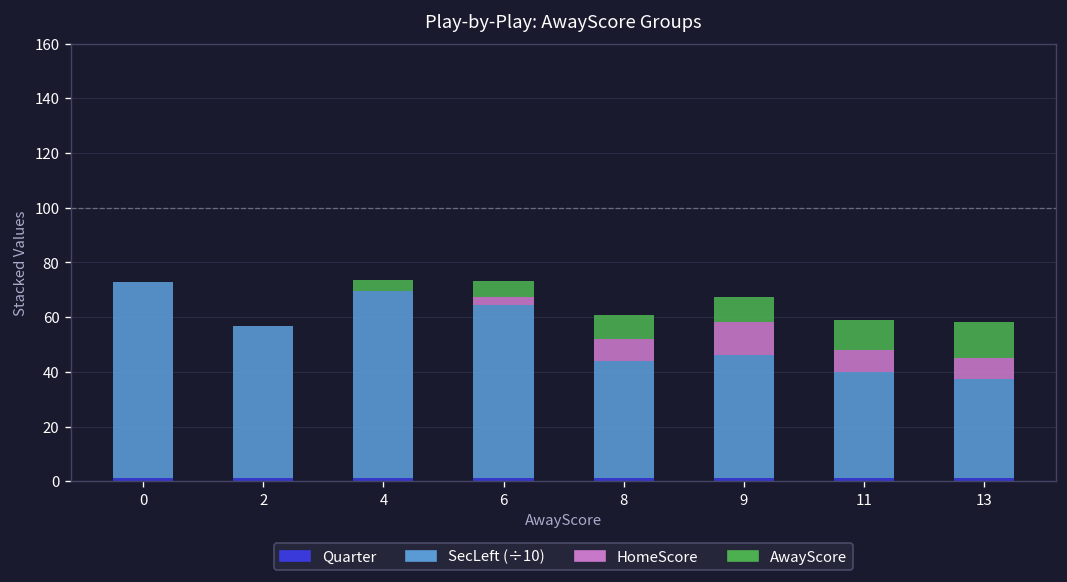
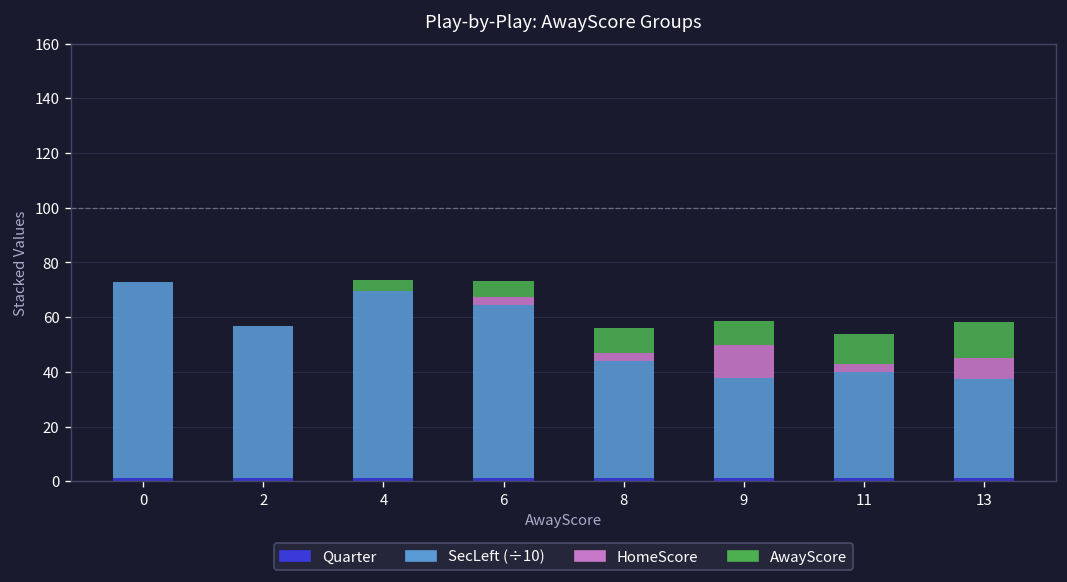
HomeScore, 8: 8 -> 3
SecLeft (÷10), 9: 45 -> 37
HomeScore, 11: 8 -> 3
